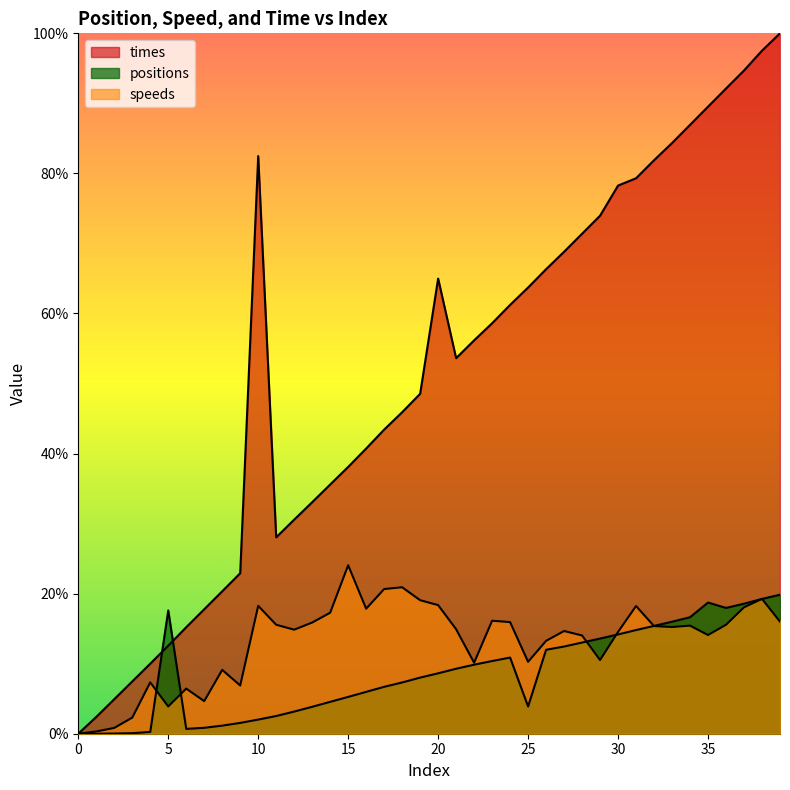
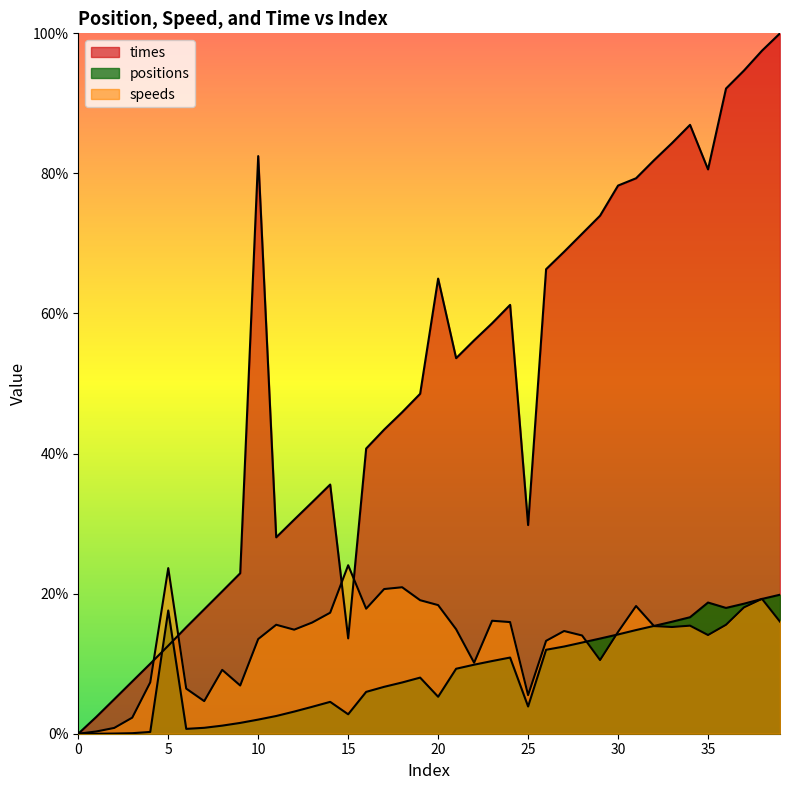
speeds, 5: 4% -> 24%
speeds, 10: 18% -> 14%
times, 15: 38% -> 14%
positions, 15: 5% -> 3%
positions, 20: 9% -> 5%
times, 25: 64% -> 30%
speeds, 25: 10% -> 6%
times, 35: 90% -> 81%
